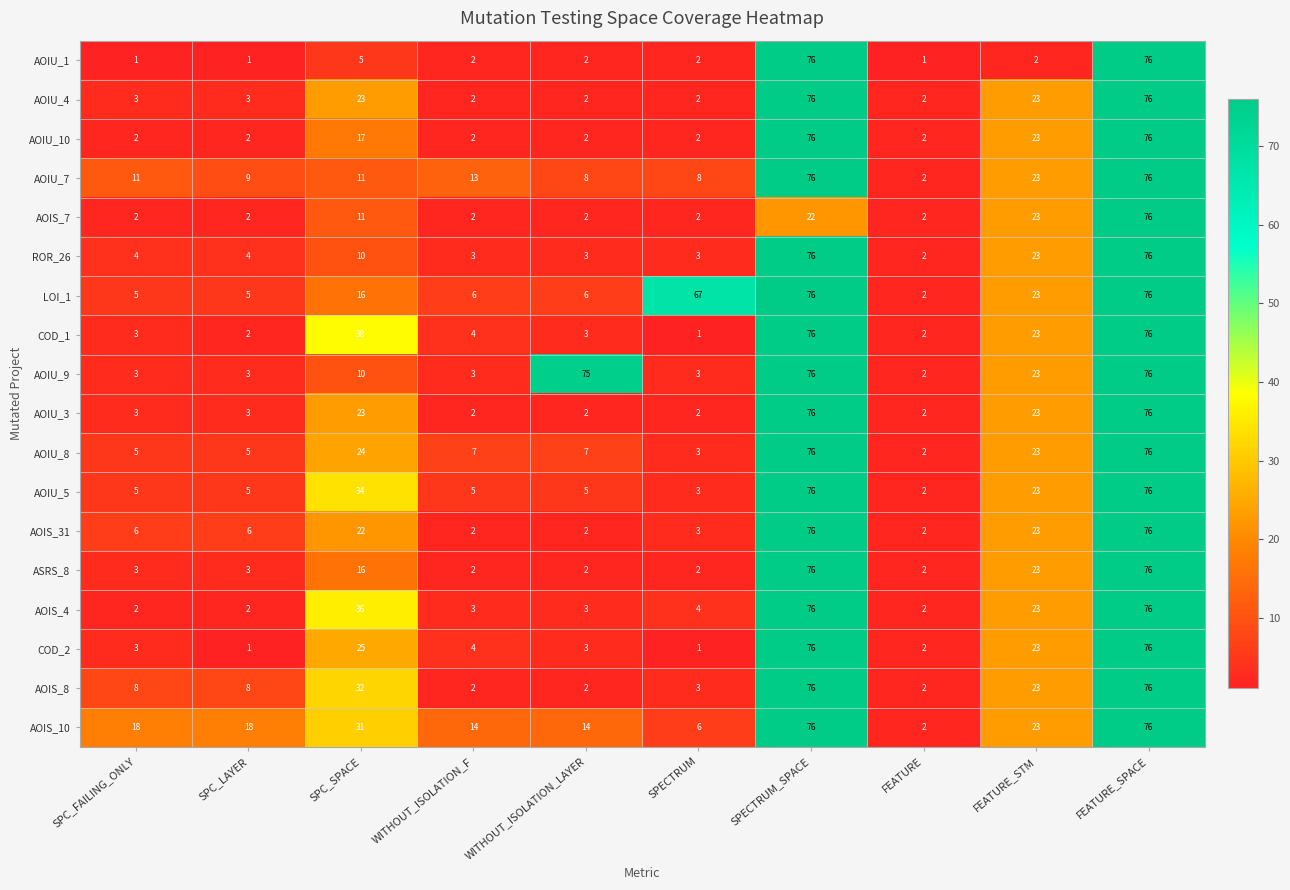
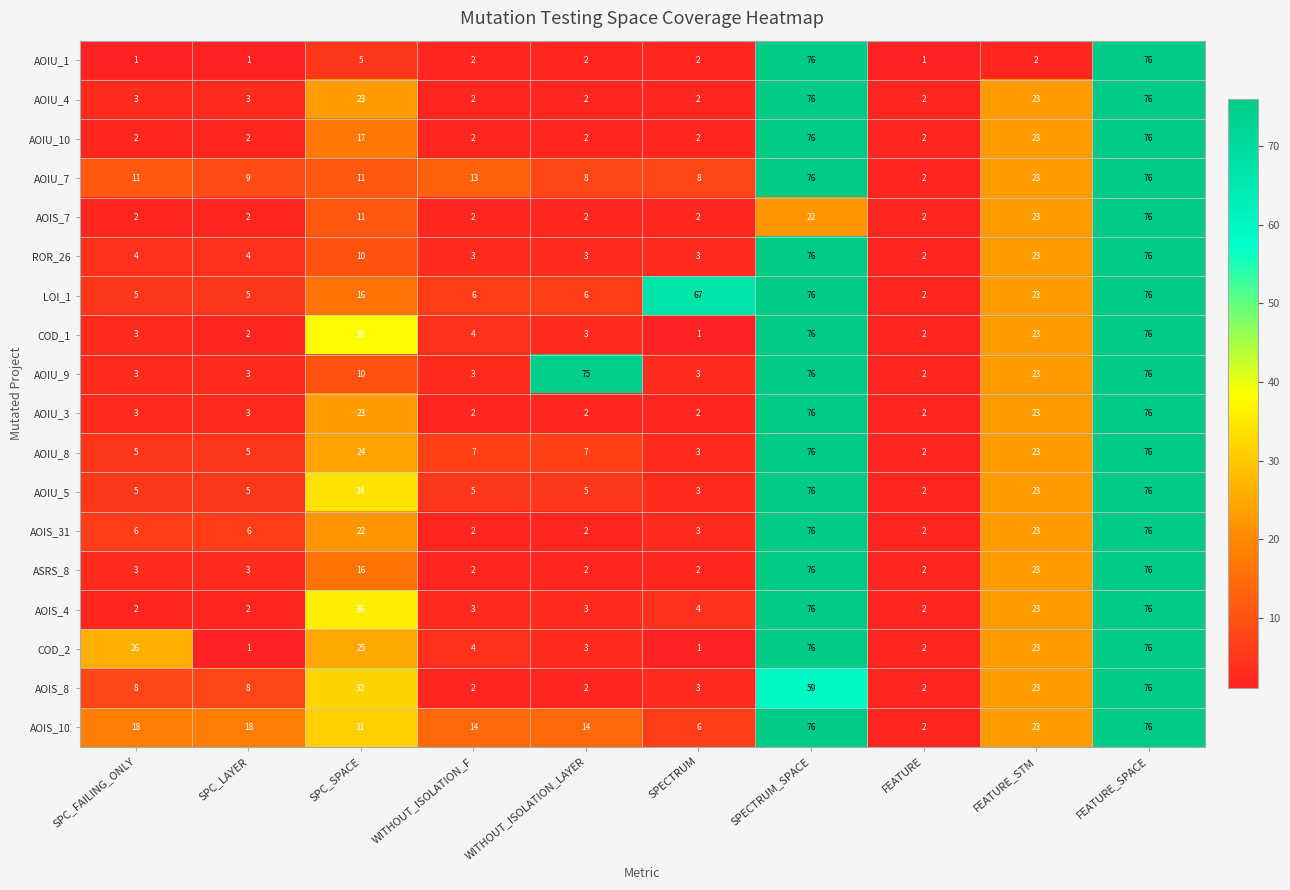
COD_2, SPC_FAILING_ONLY: 3 -> 26
AOIS_8, SPECTRUM_SPACE: 76 -> 59
